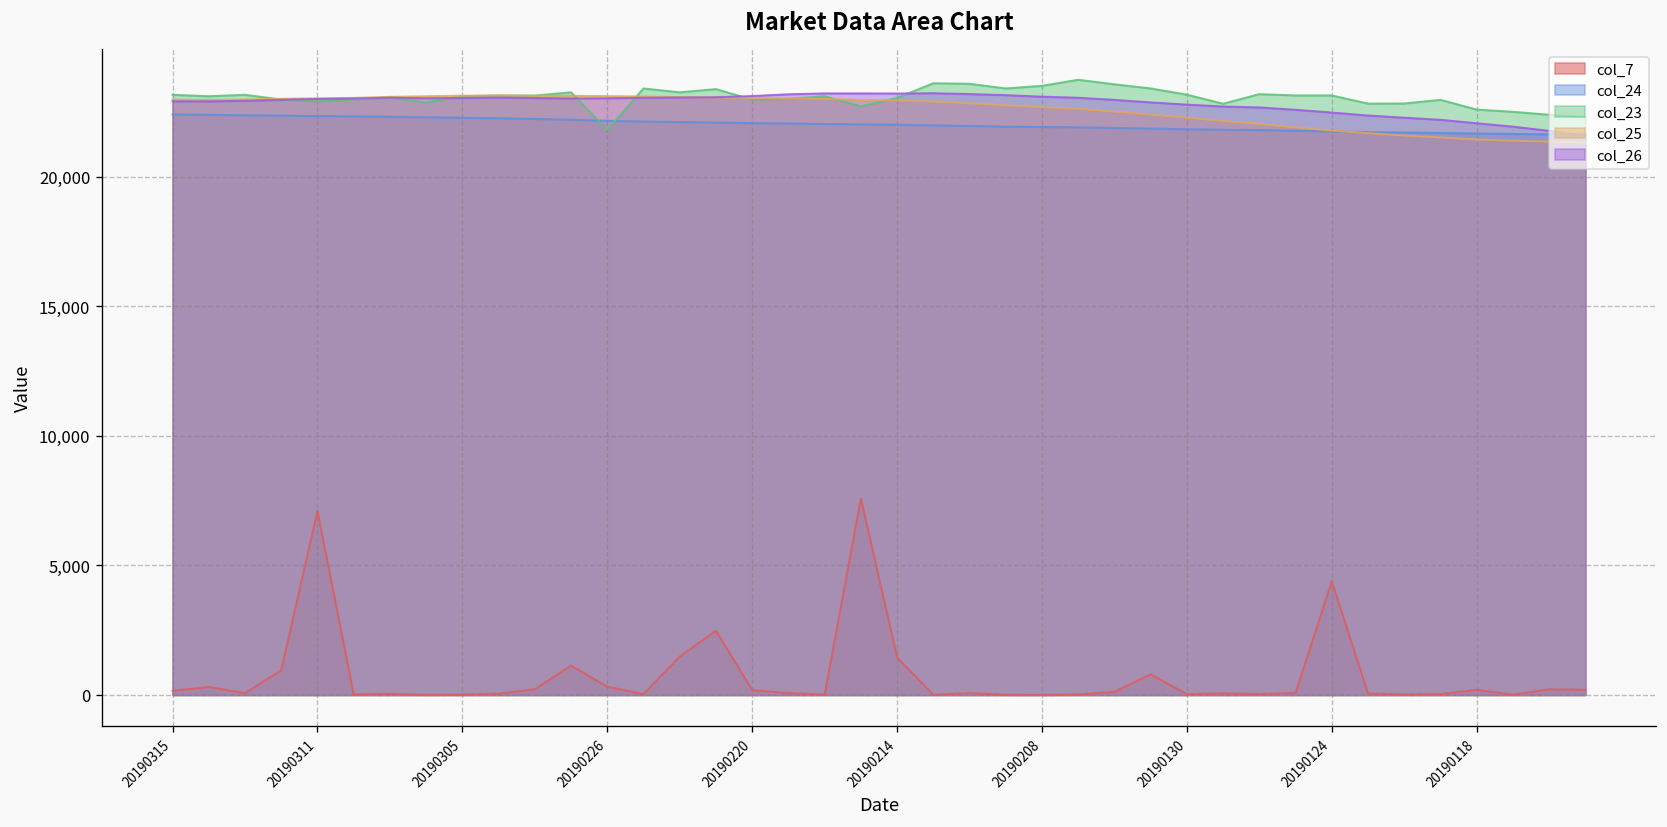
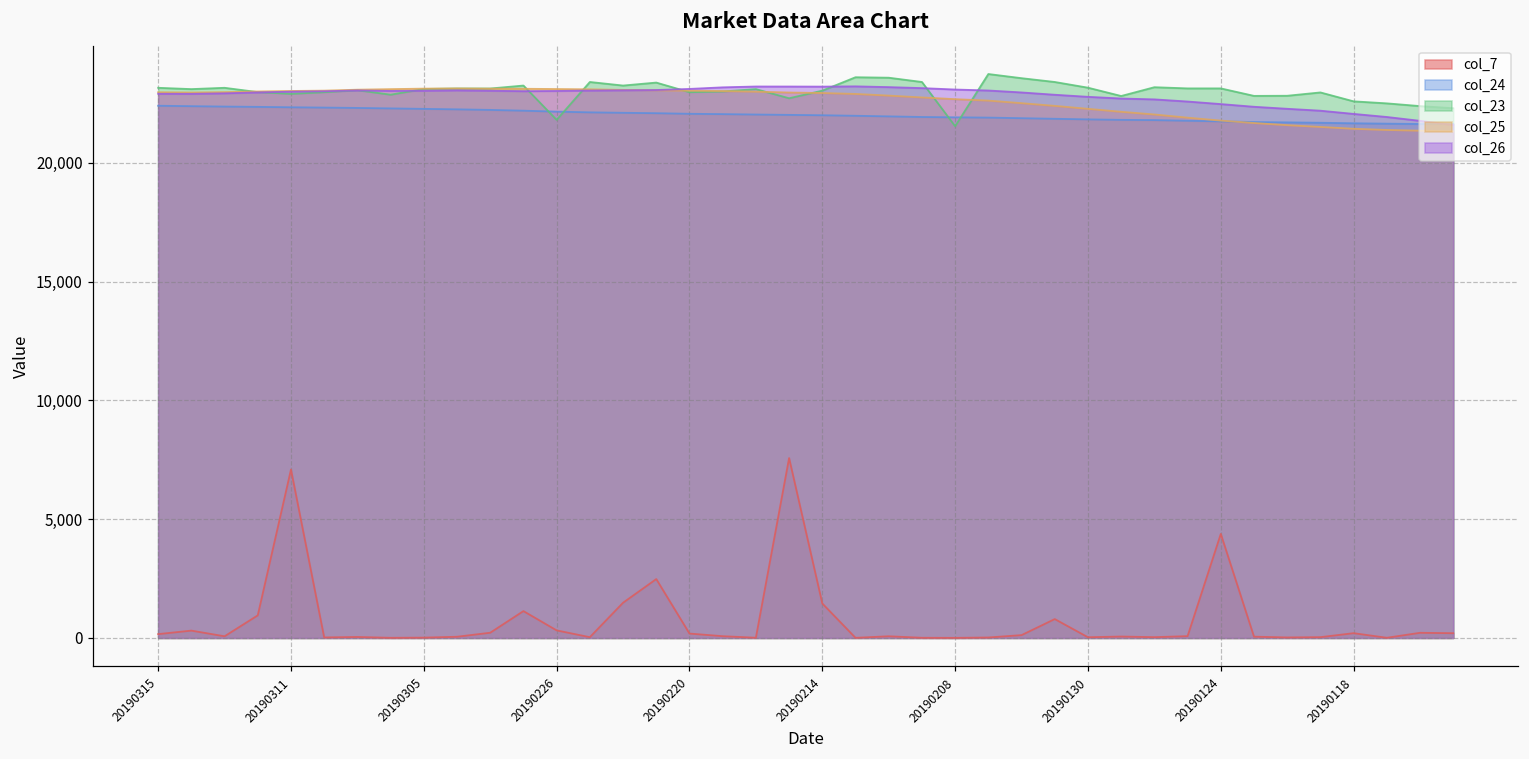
col_23, 20190208: 23,500 -> 21,500
